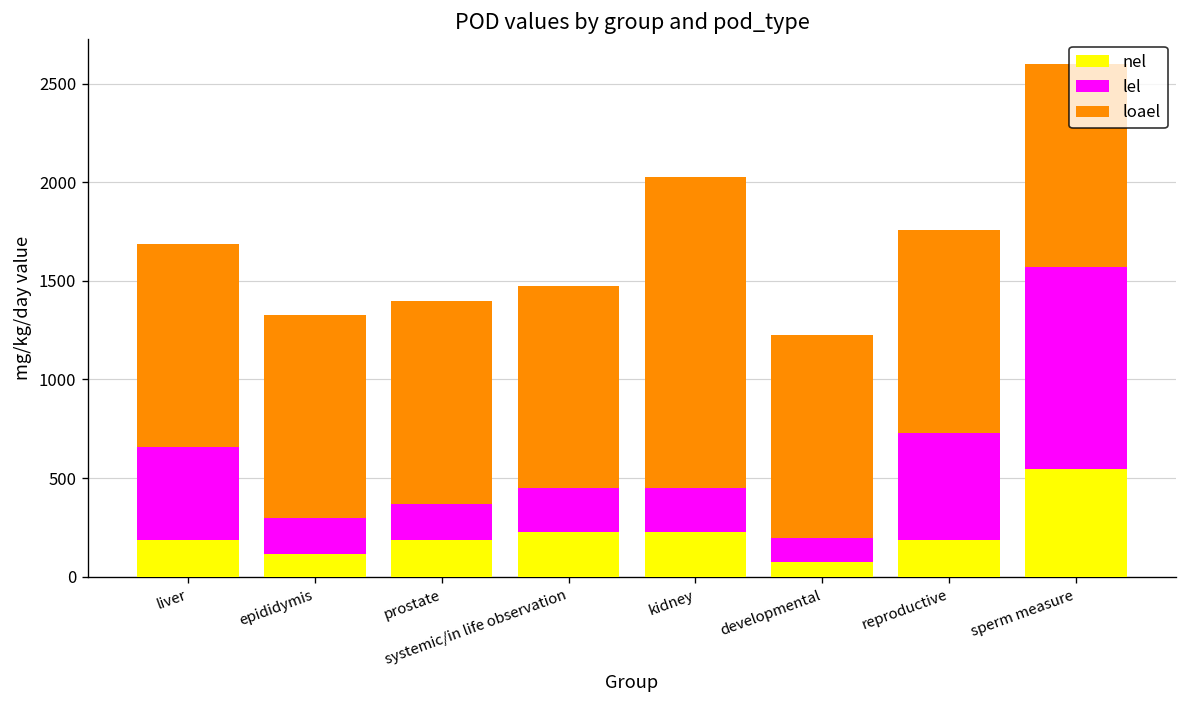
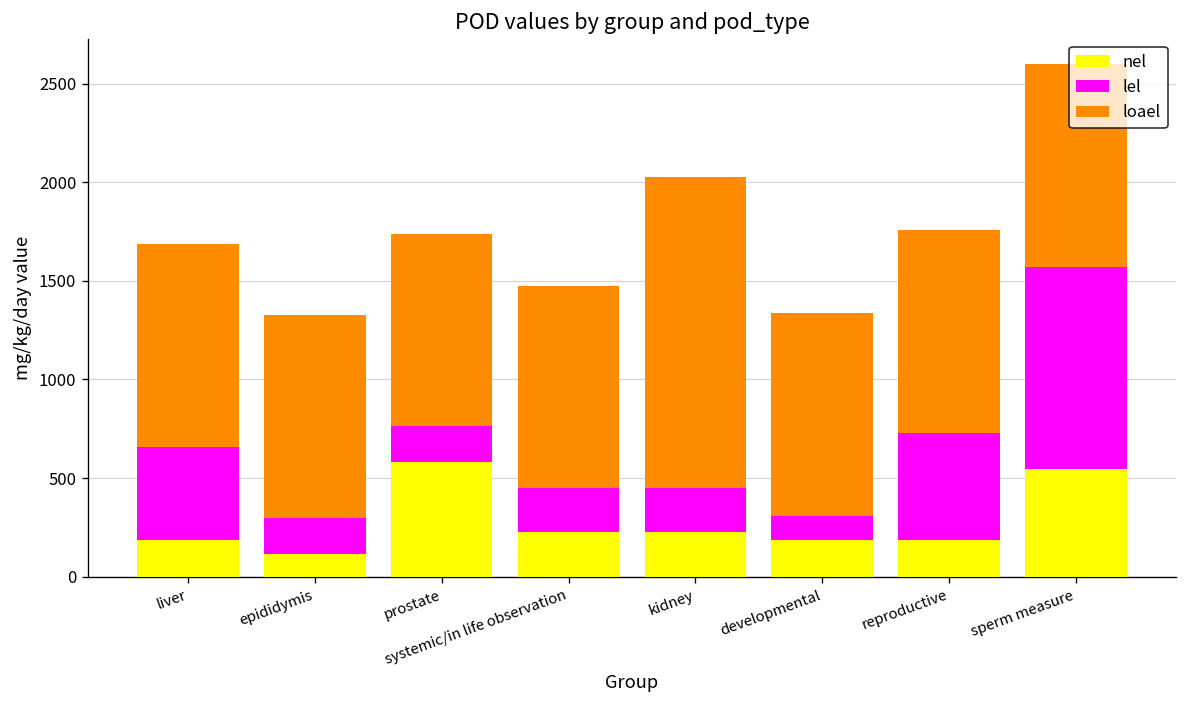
nel, prostate: 190 -> 580
loael, prostate: 1030 -> 970
nel, developmental: 70 -> 190
